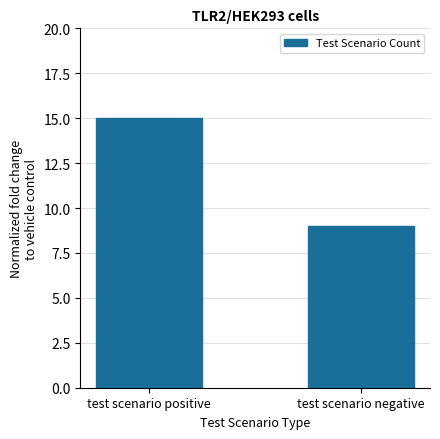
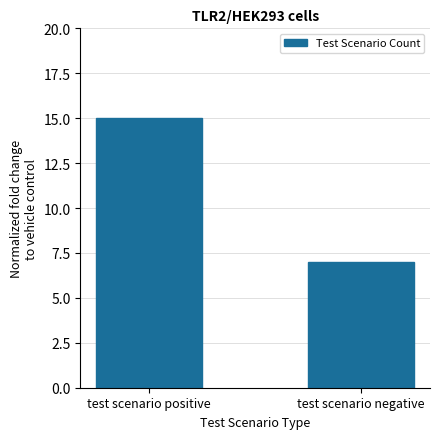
test scenario negative: 9 -> 7
